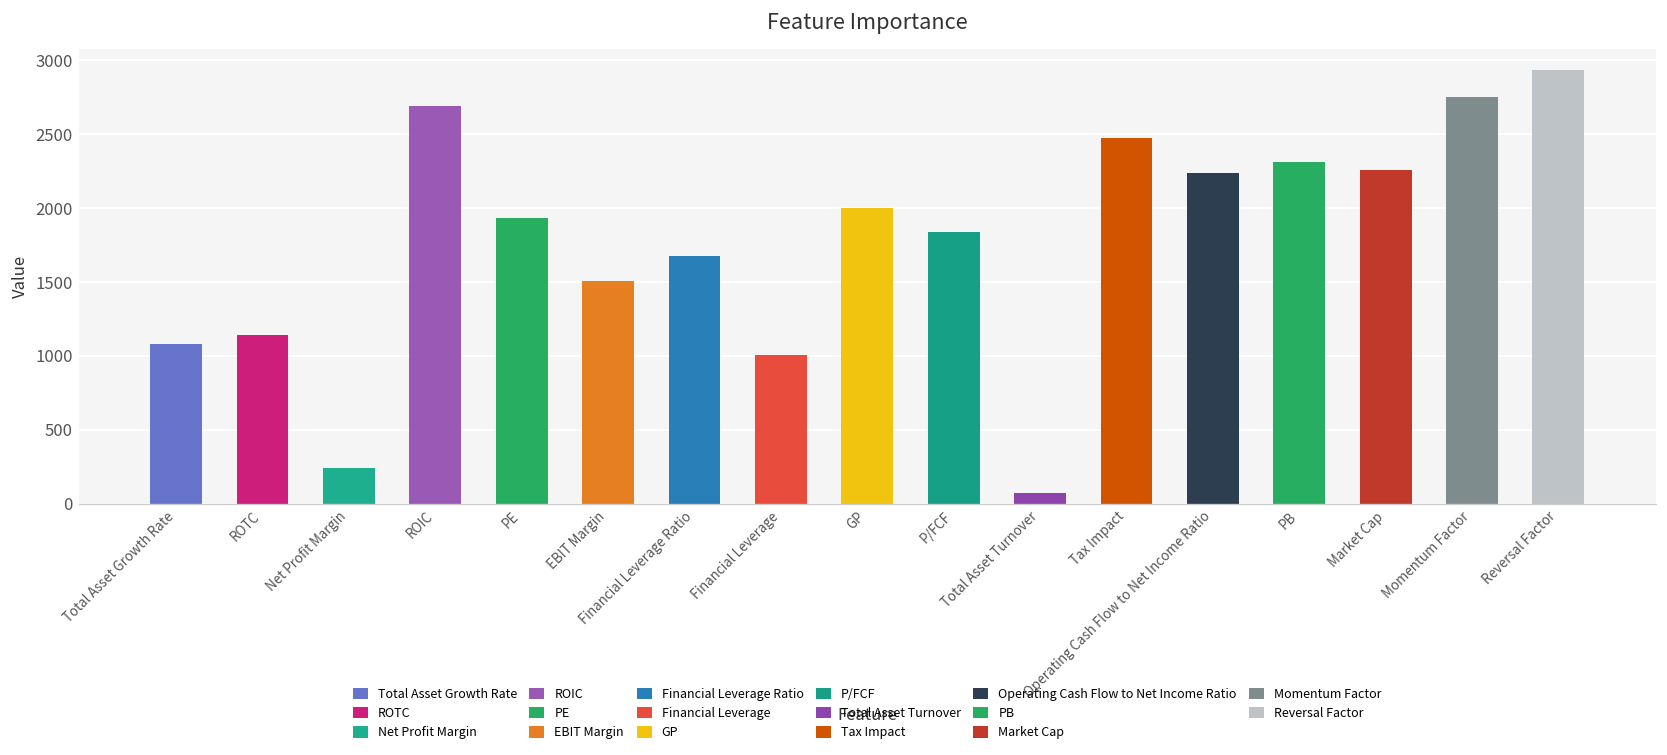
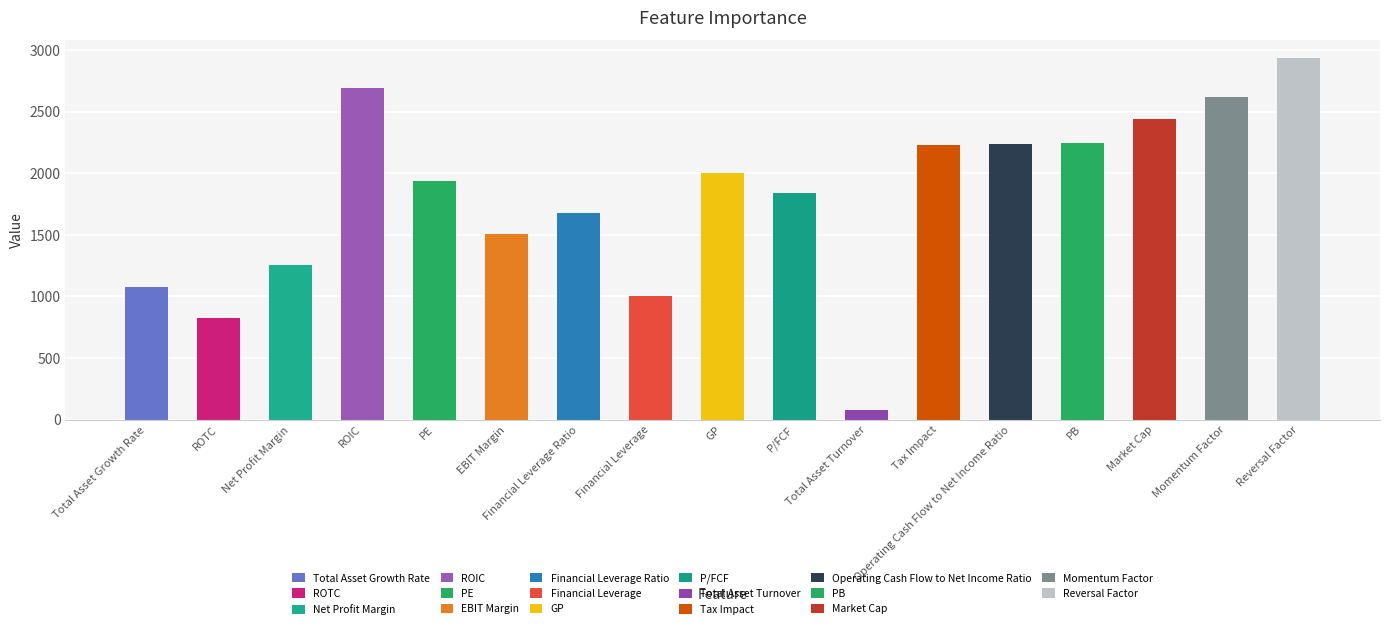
ROTC: 1140 -> 830
Net Profit Margin: 240 -> 1250
Tax Impact: 2470 -> 2230
PB: 2310 -> 2240
Market Cap: 2260 -> 2440
Momentum Factor: 2750 -> 2620
